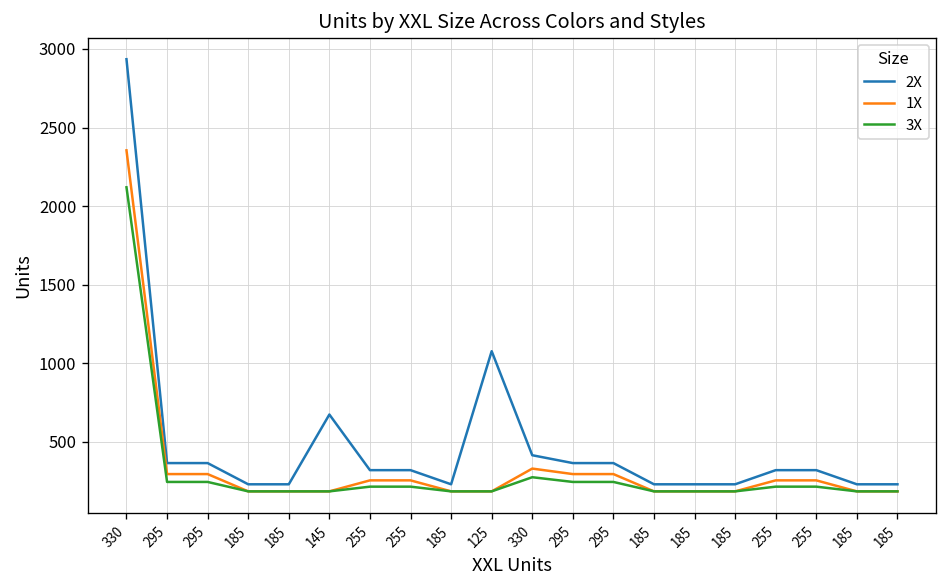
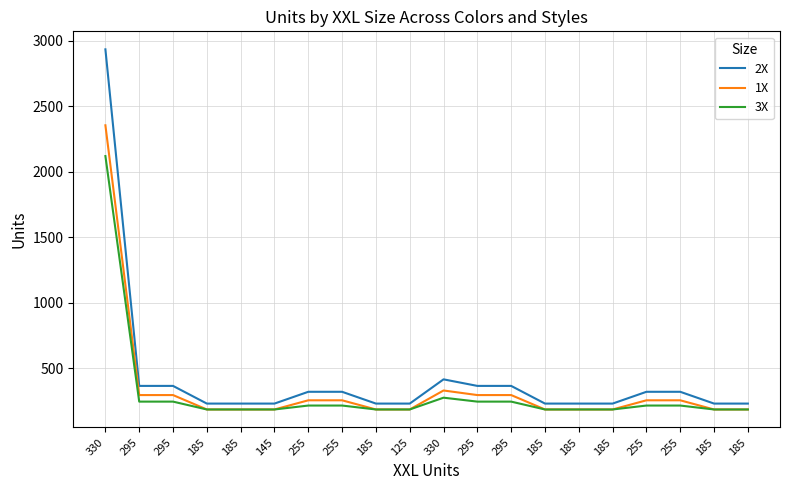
2X, 145: 670 -> 230
2X, 125: 1080 -> 230
